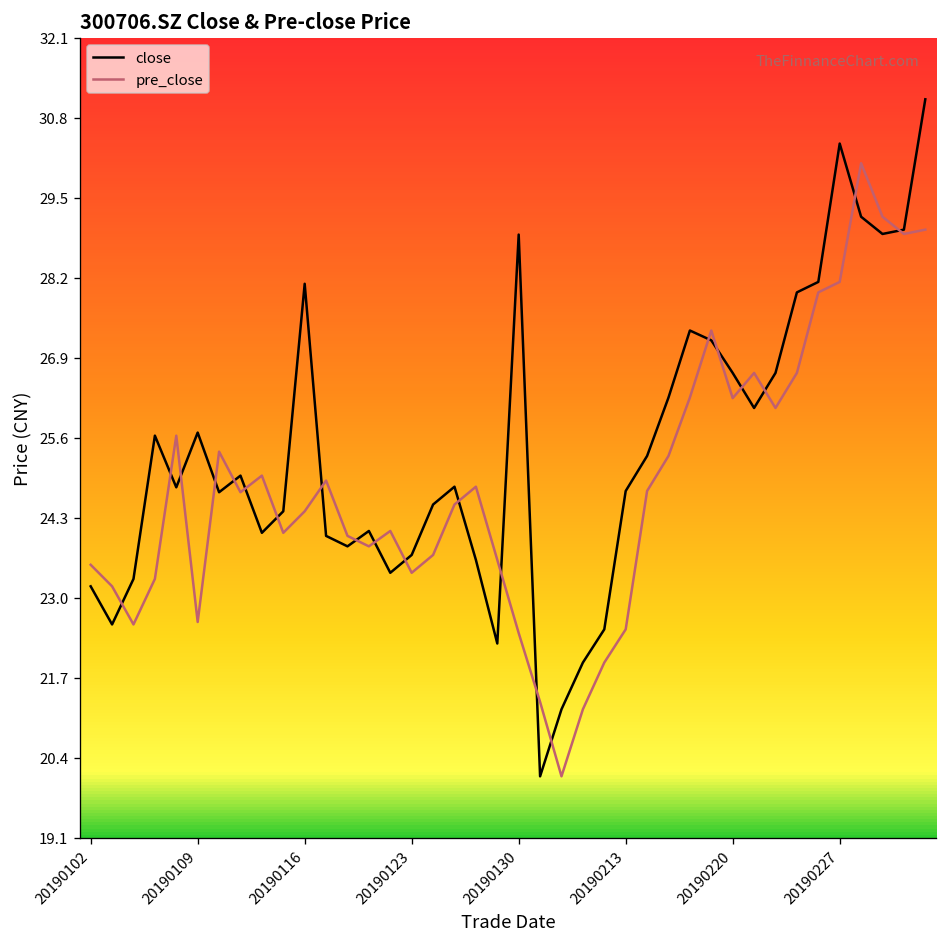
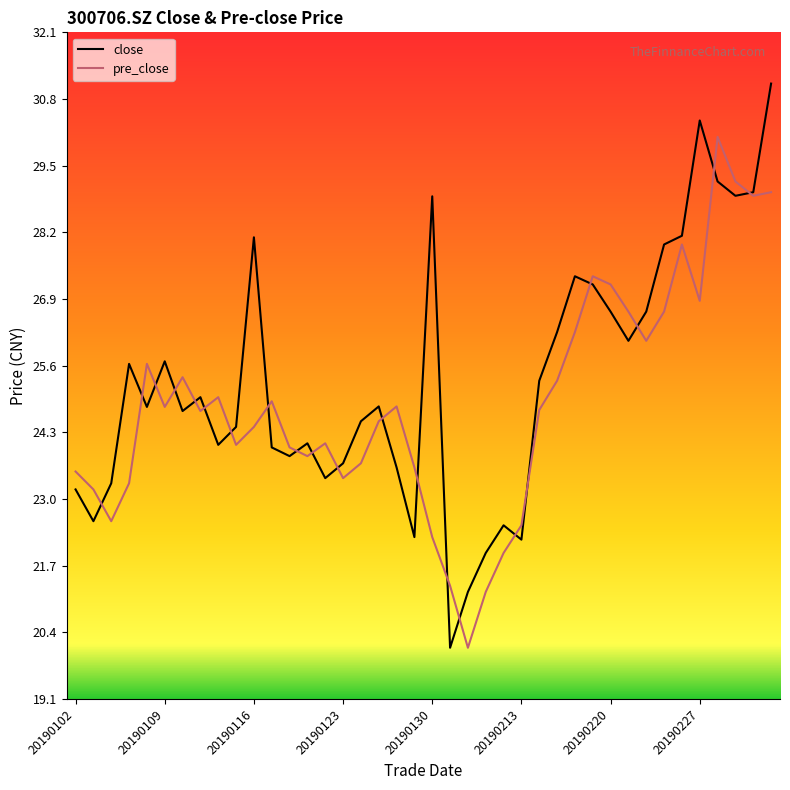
pre_close, 20190109: 22.6 -> 24.8
pre_close, 20190130: 22.4 -> 22.3
close, 20190213: 24.7 -> 22.2
pre_close, 20190220: 26.2 -> 27.2
pre_close, 20190227: 28.1 -> 26.9
